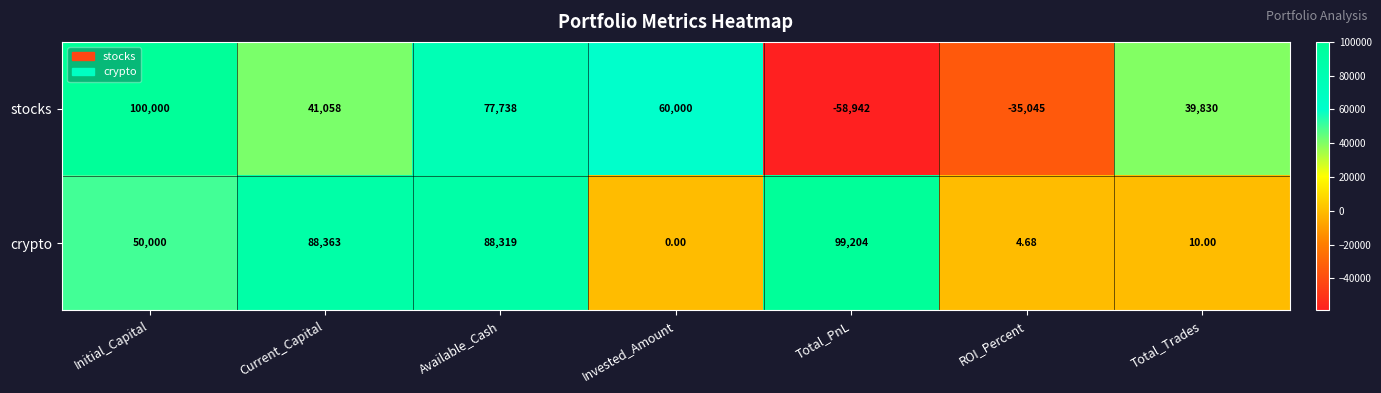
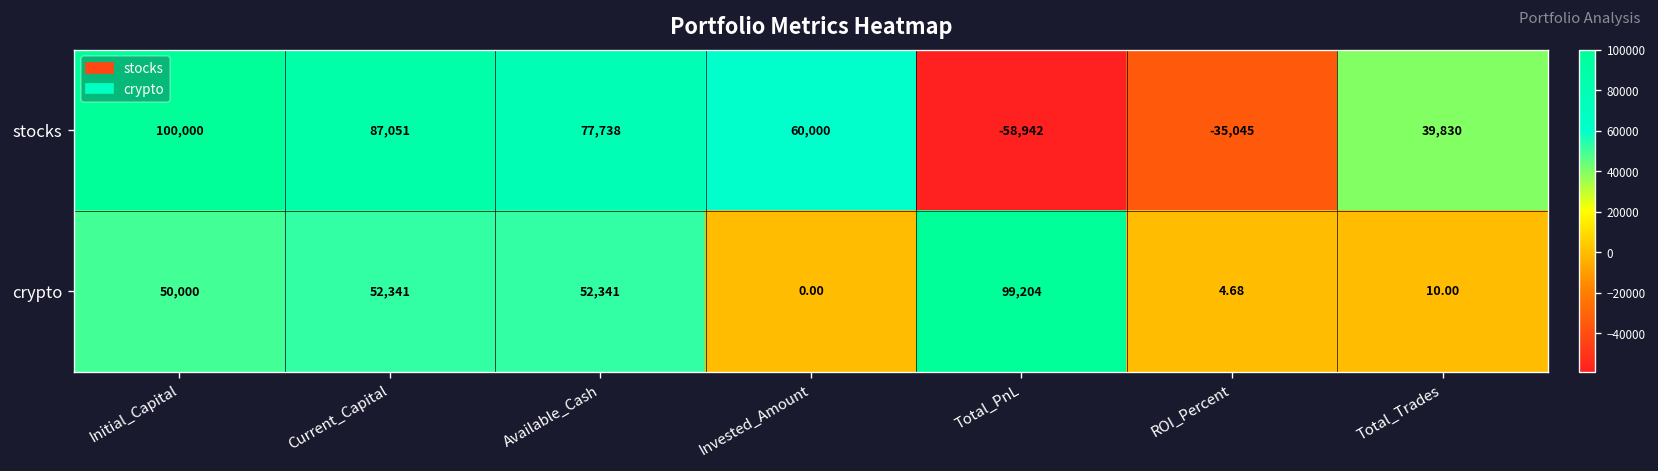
stocks, Current_Capital: 41,058 -> 87,051
crypto, Current_Capital: 88,363 -> 52,341
crypto, Available_Cash: 88,319 -> 52,341
